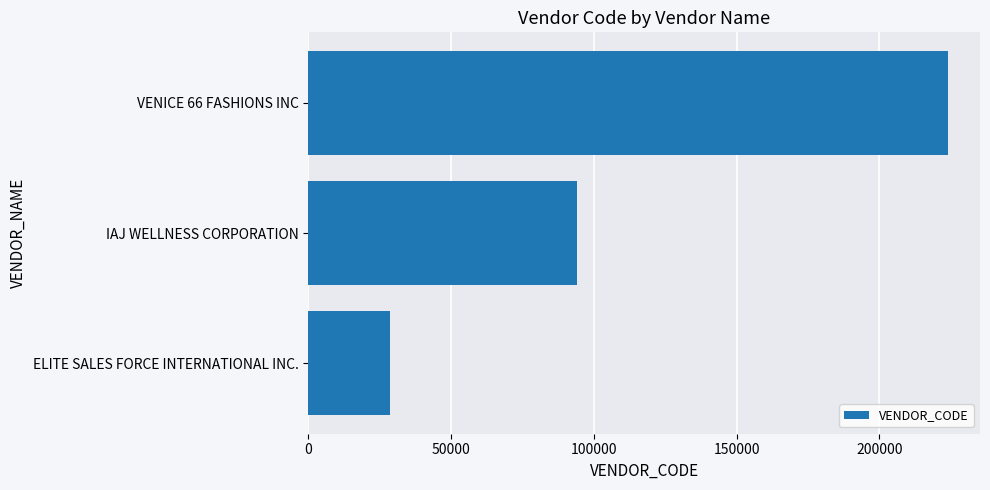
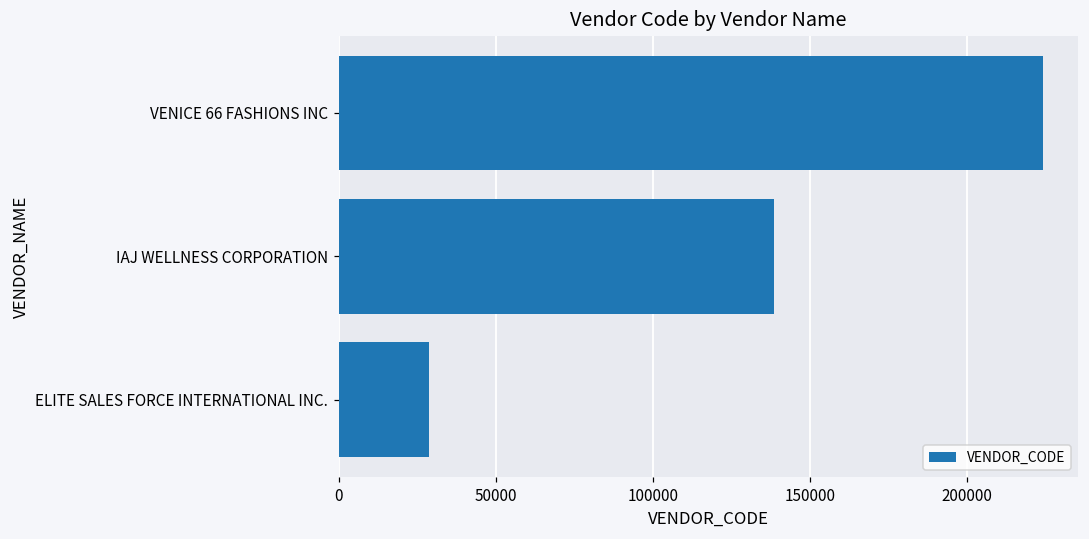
IAJ WELLNESS CORPORATION: 94000 -> 138000
